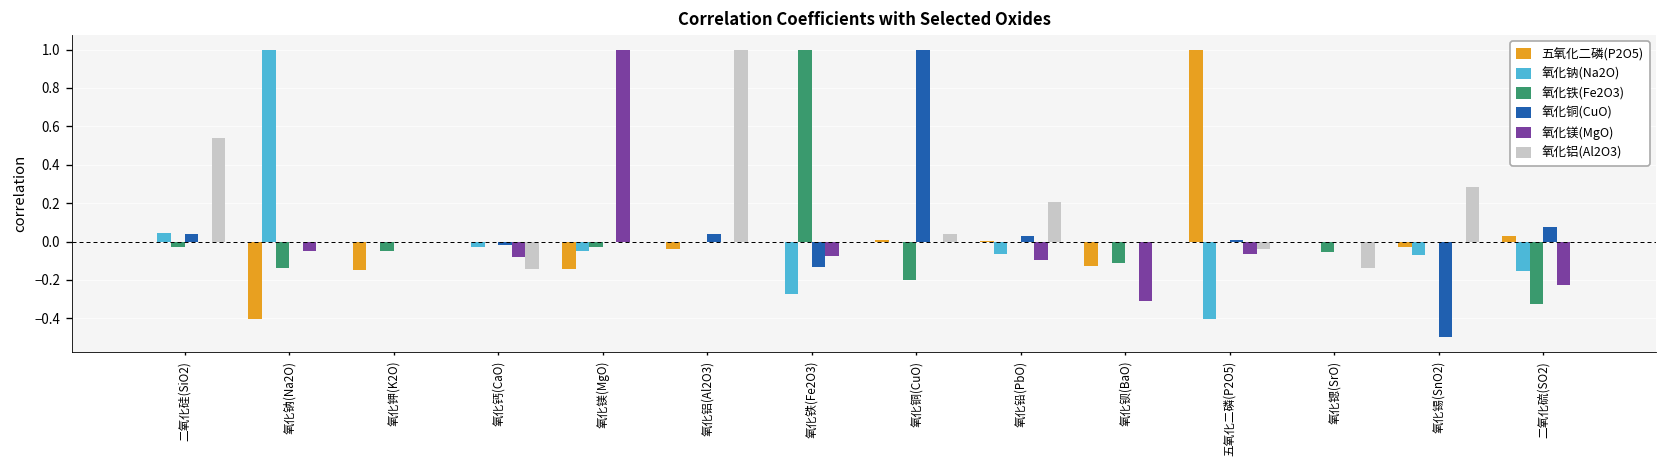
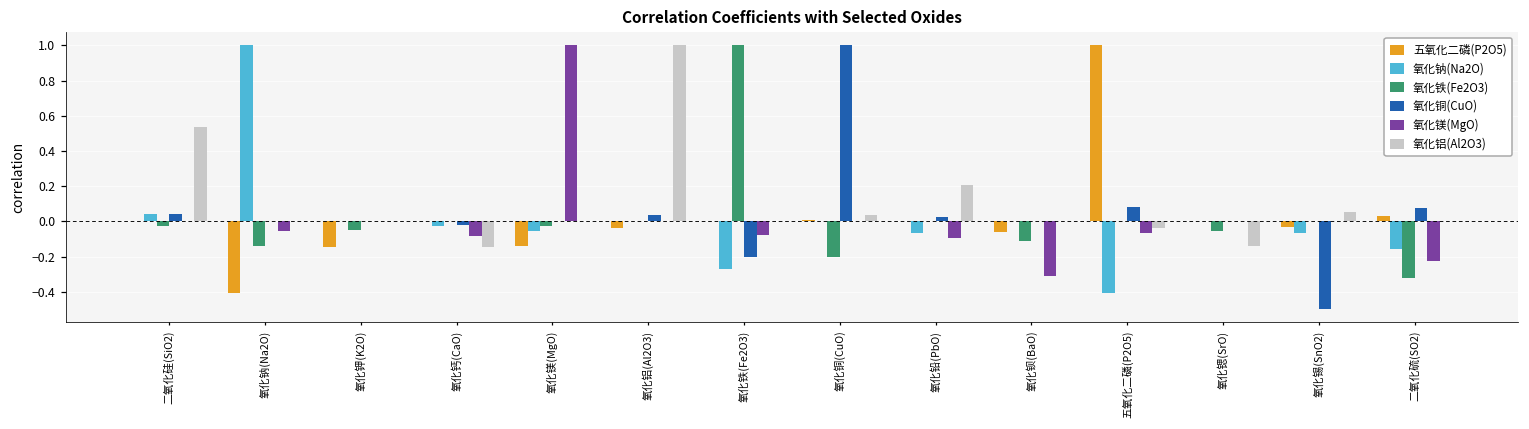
氧化铜(CuO), 氧化铁(Fe2O3): -0.13 -> -0.20
五氧化二磷(P2O5), 氧化钡(BaO): -0.13 -> -0.06
氧化铜(CuO), 五氧化二磷(P2O5): 0.01 -> 0.08
氧化铝(Al2O3), 氧化锡(SnO2): 0.29 -> 0.05
